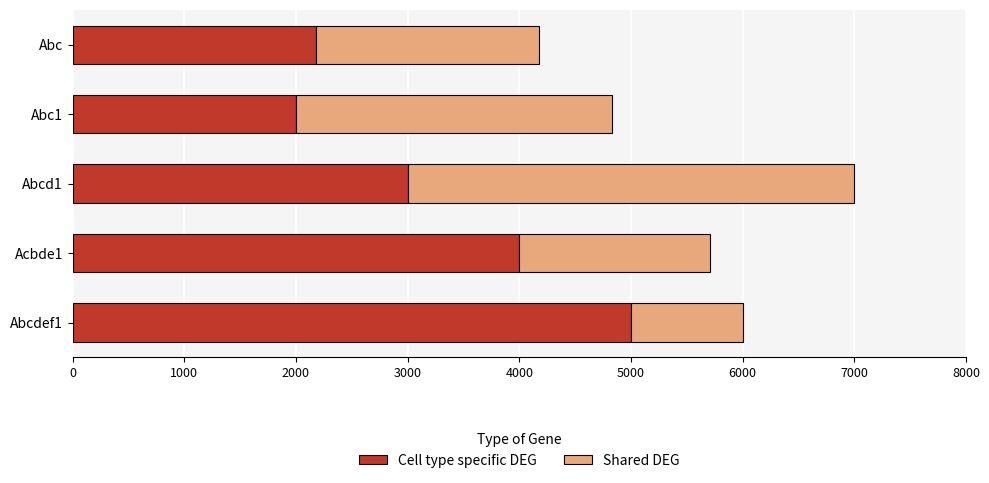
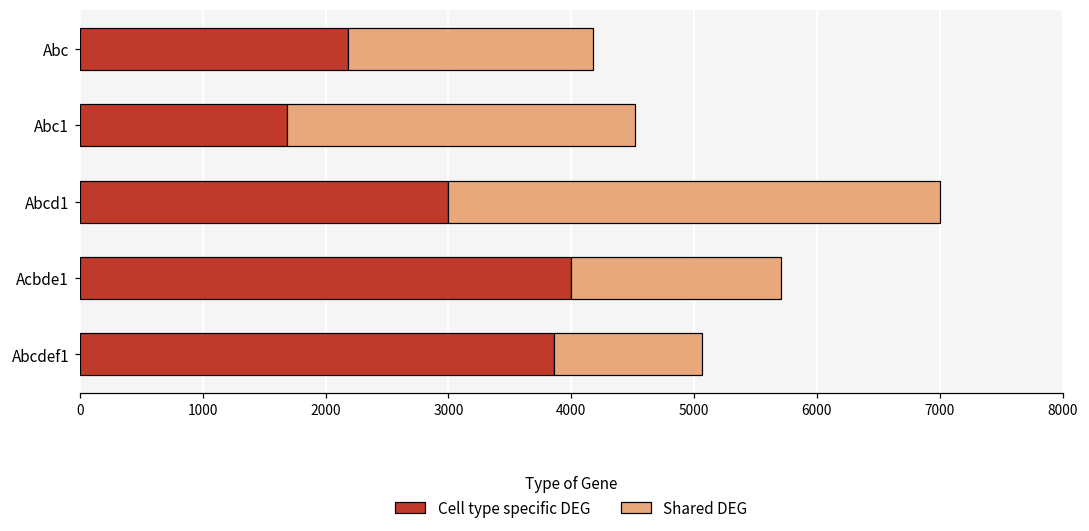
Cell type specific DEG, Abc1: 2000 -> 1690
Cell type specific DEG, Abcdef1: 5000 -> 3860
Shared DEG, Abcdef1: 1000 -> 1200
